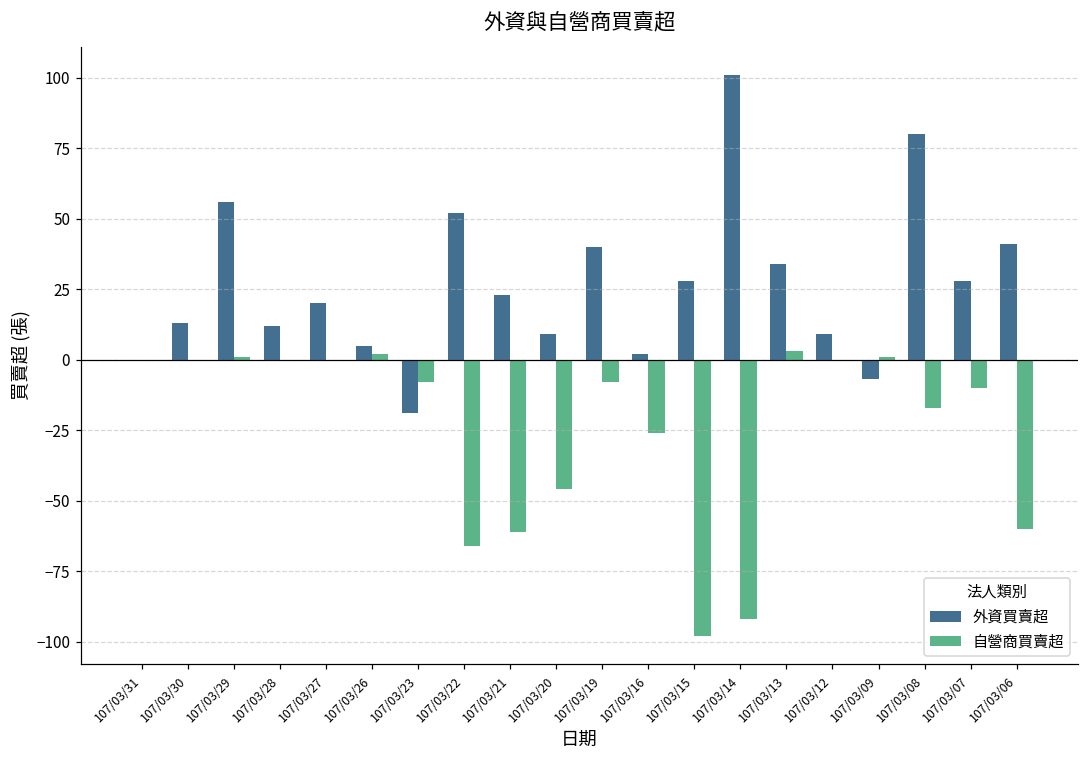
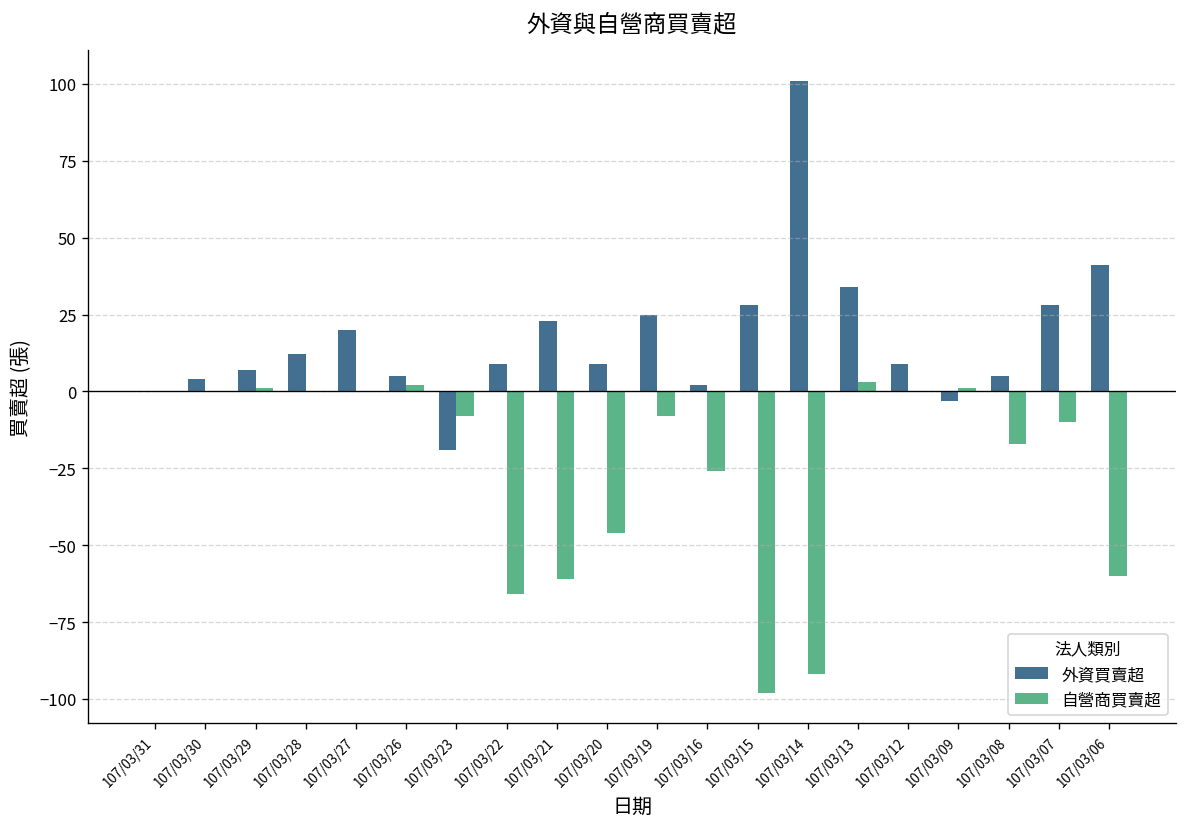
外資買賣超, 107/03/30: 13 -> 4
外資買賣超, 107/03/29: 56 -> 7
外資買賣超, 107/03/22: 52 -> 9
外資買賣超, 107/03/19: 40 -> 25
外資買賣超, 107/03/09: -7 -> -3
外資買賣超, 107/03/08: 80 -> 5
